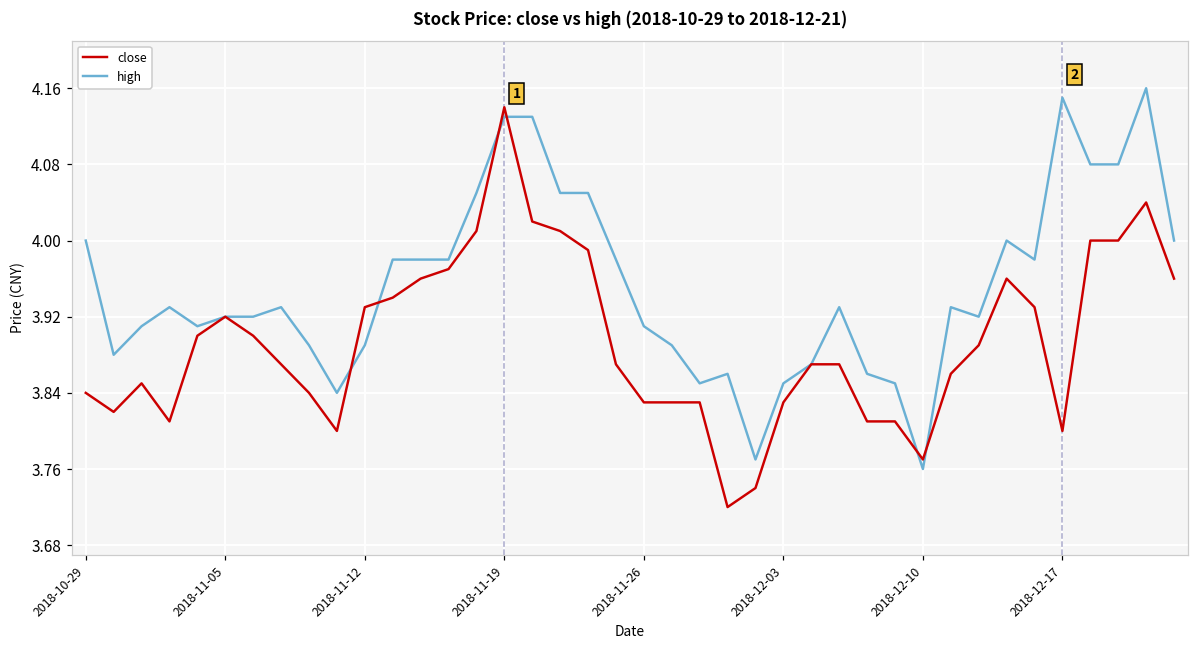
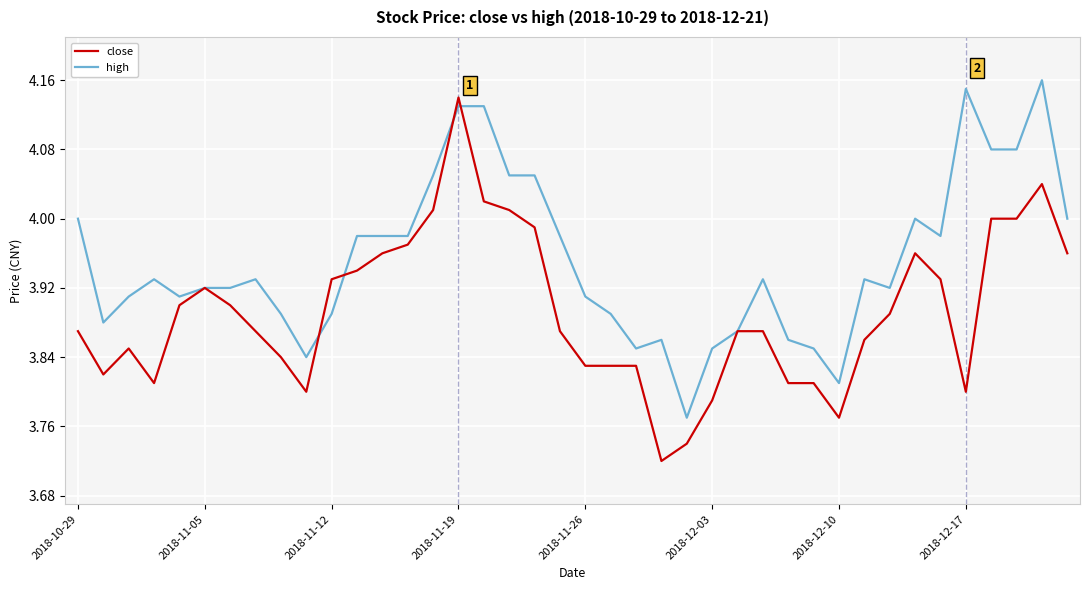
close, 2018-10-29: 3.84 -> 3.87
close, 2018-12-03: 3.83 -> 3.79
high, 2018-12-10: 3.76 -> 3.81
